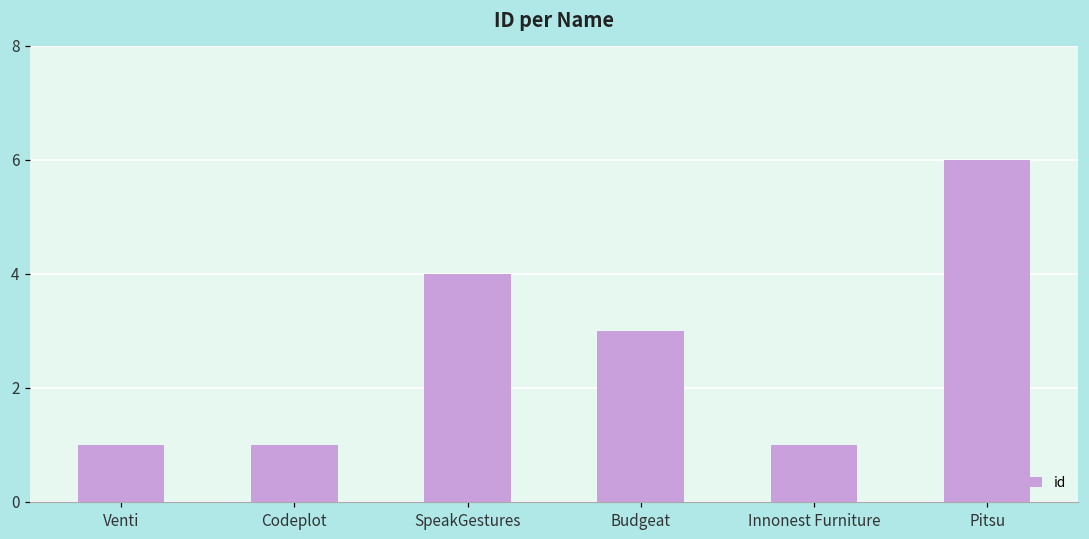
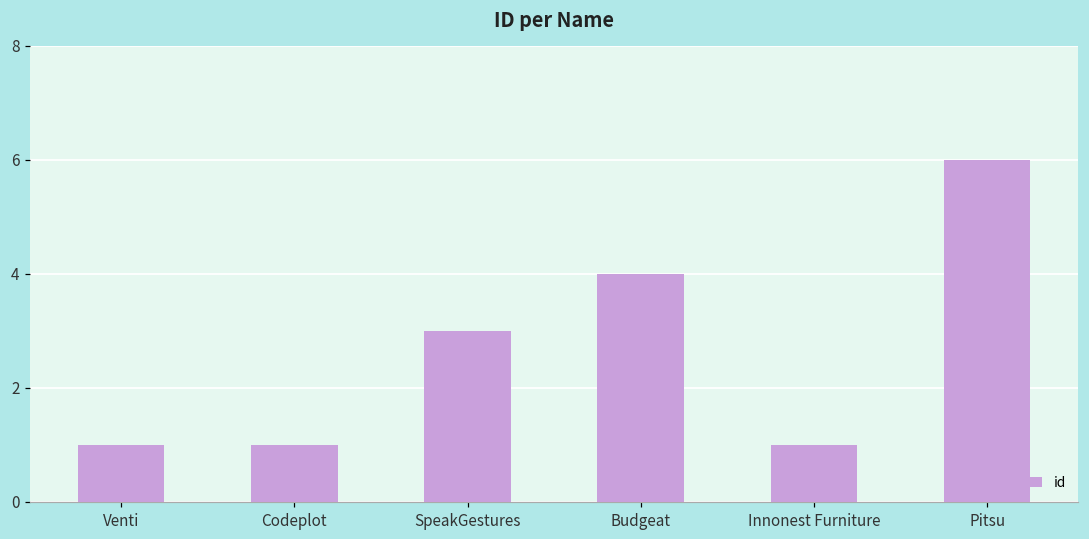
SpeakGestures: 4 -> 3
Budgeat: 3 -> 4
